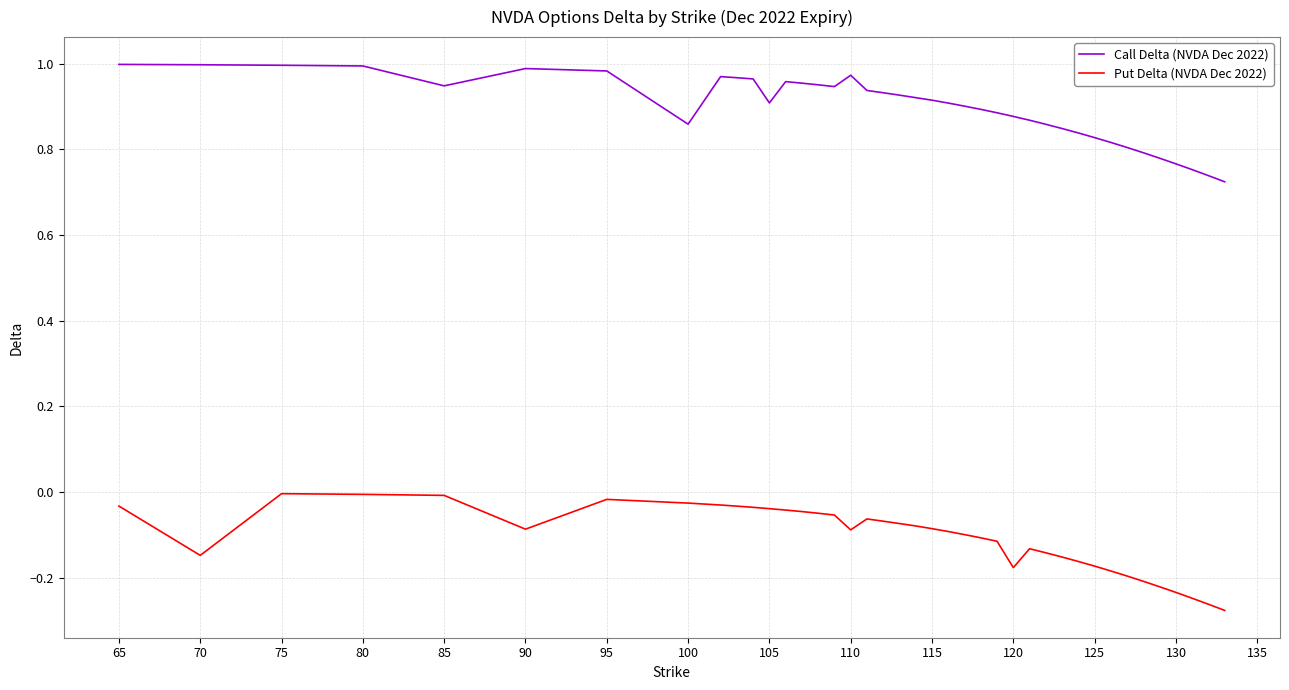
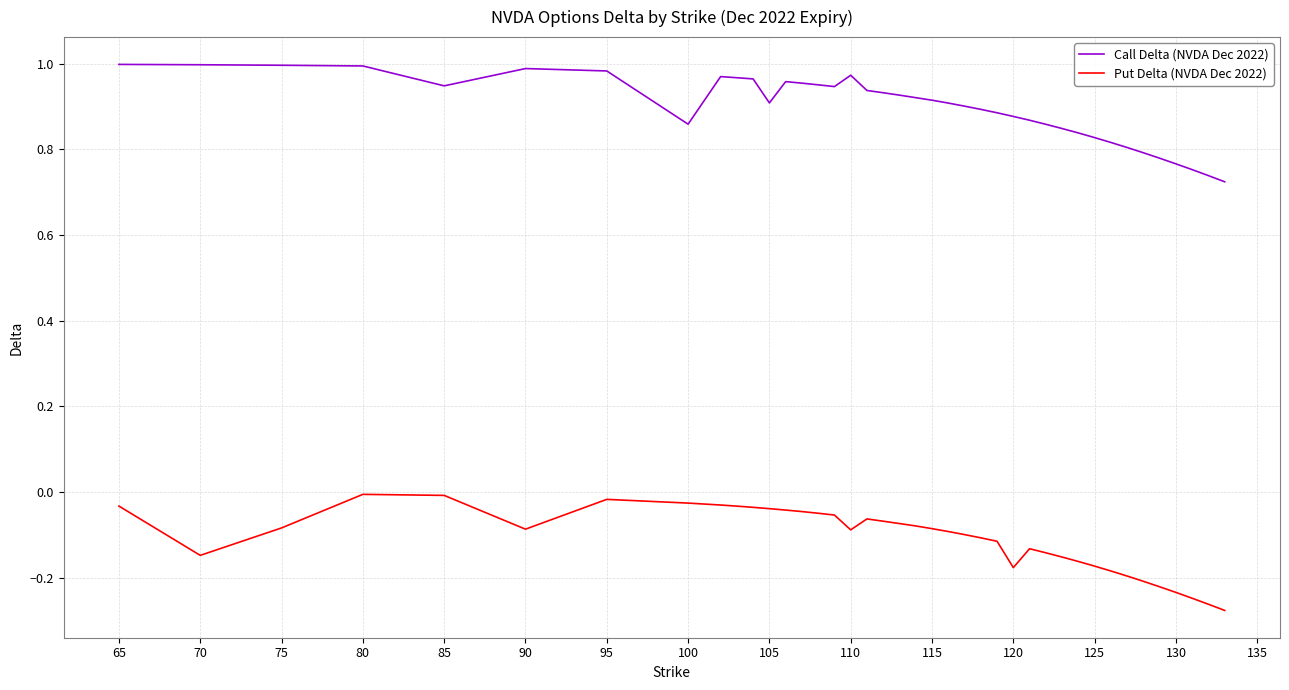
Put Delta (NVDA Dec 2022), 75: 0.00 -> -0.08
